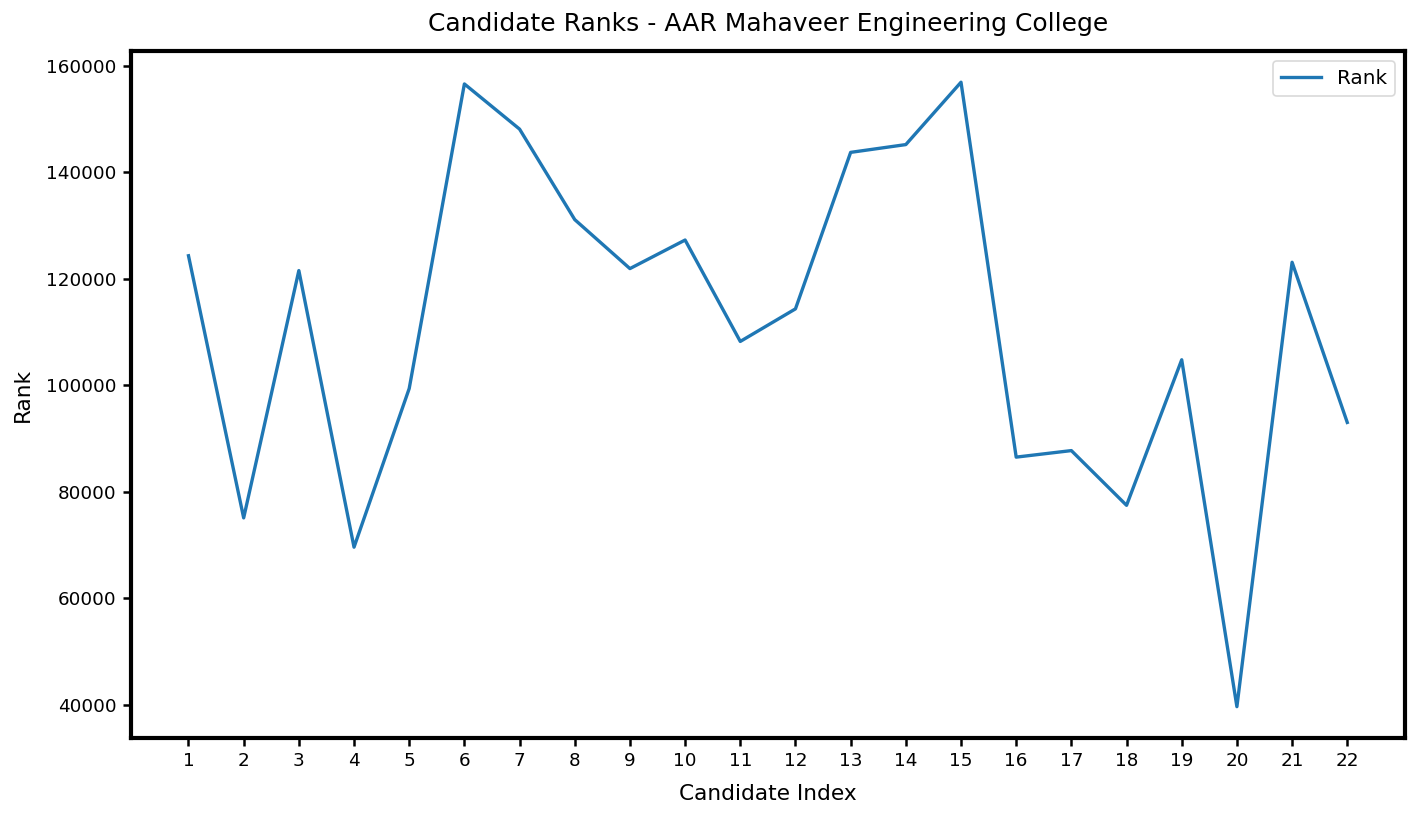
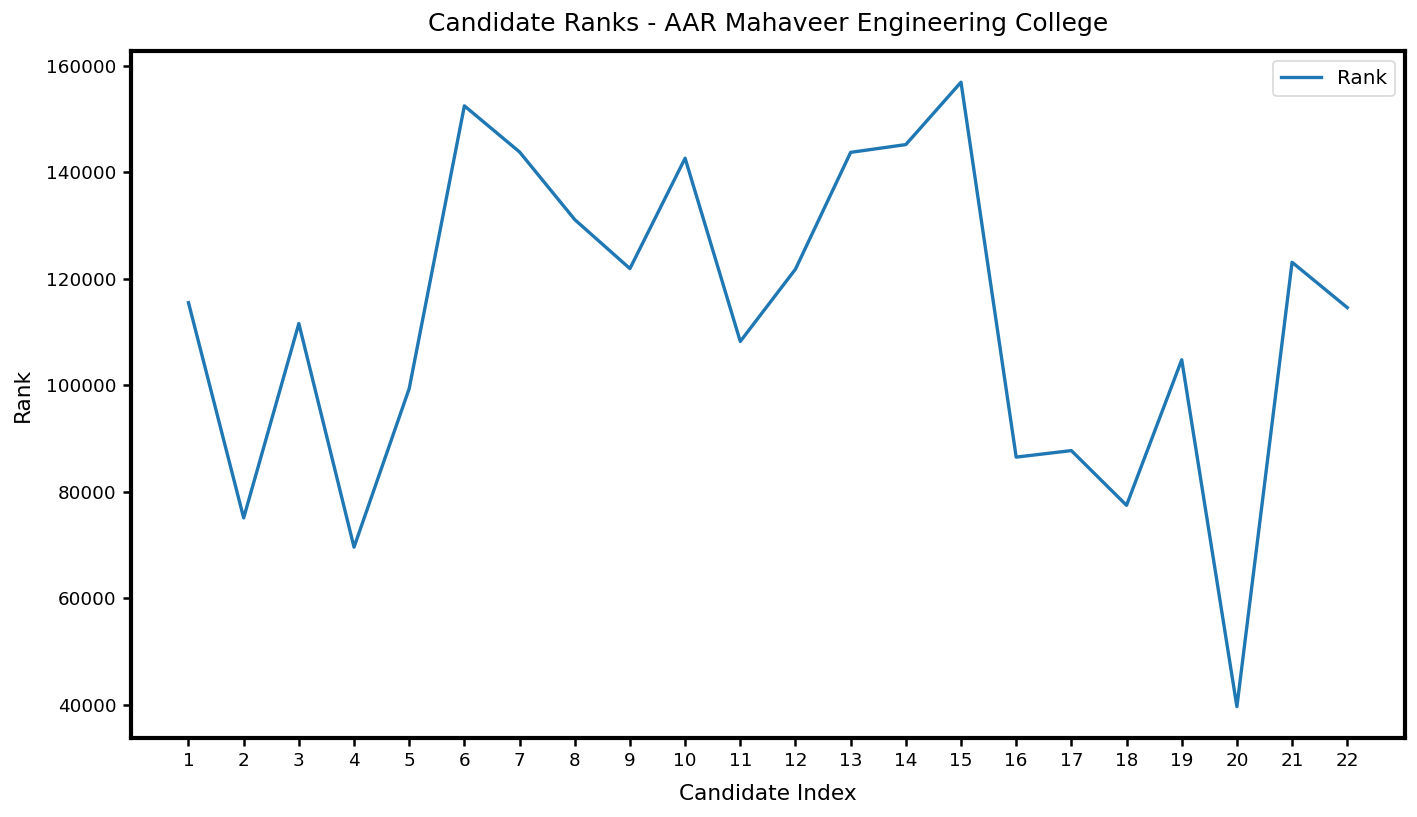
1: 124000 -> 115000
3: 122000 -> 112000
6: 157000 -> 152000
7: 148000 -> 144000
10: 127000 -> 143000
12: 114000 -> 122000
22: 93000 -> 115000
